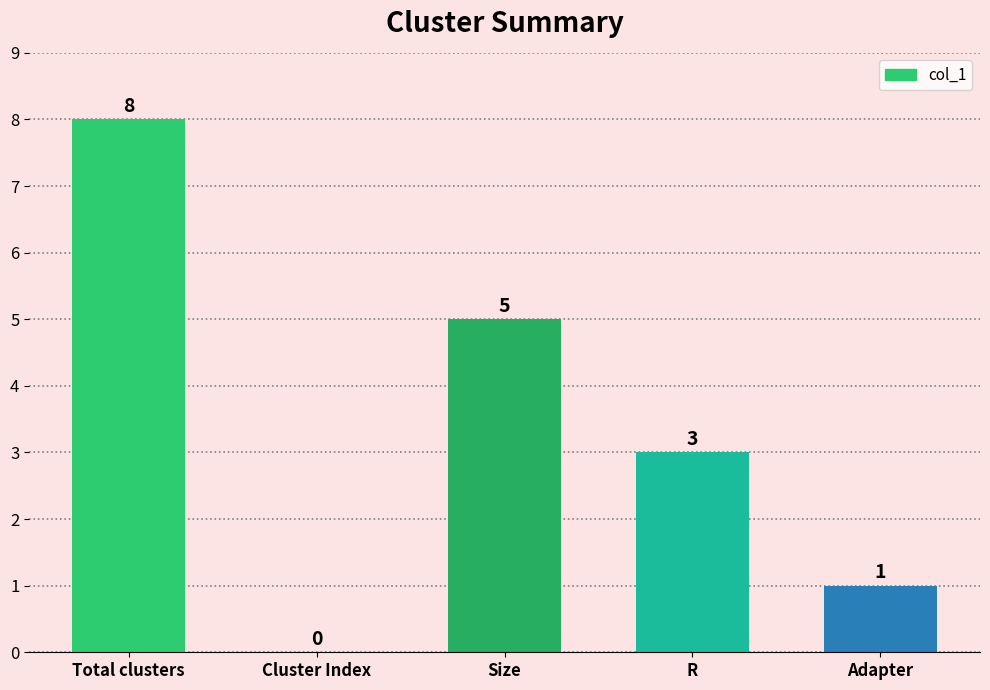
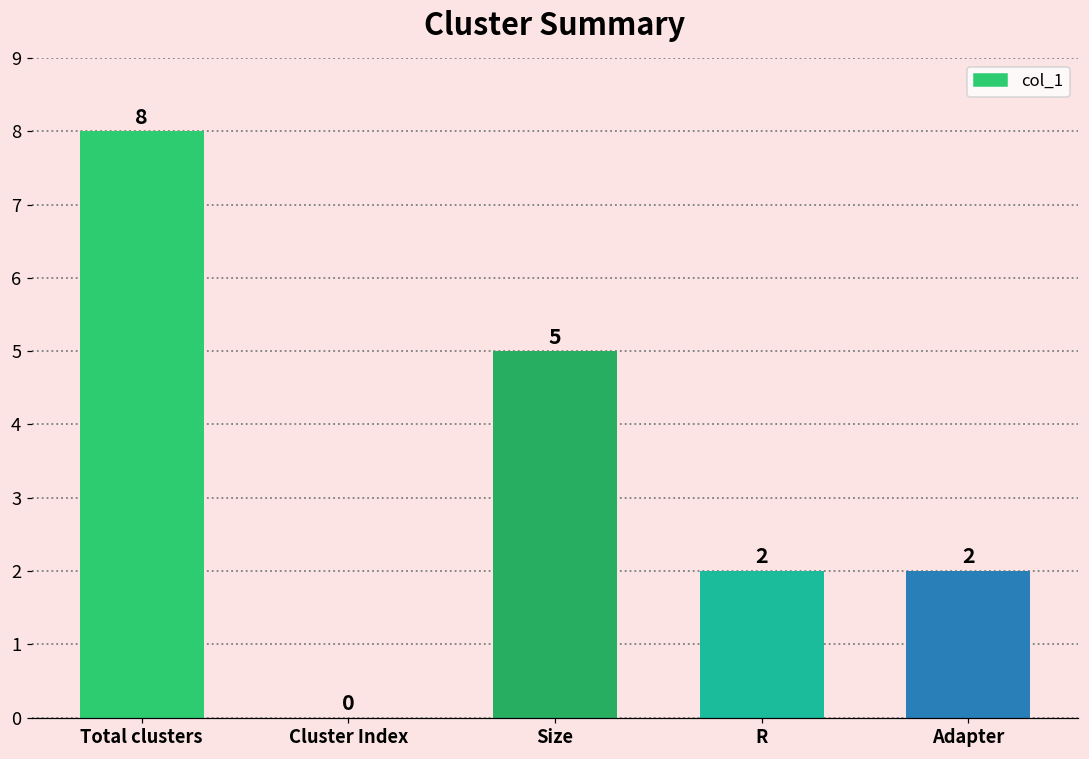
R: 3 -> 2
Adapter: 1 -> 2
